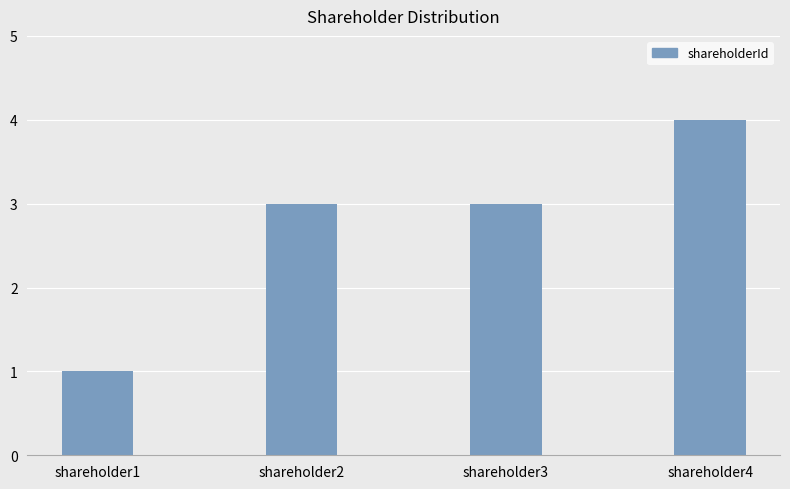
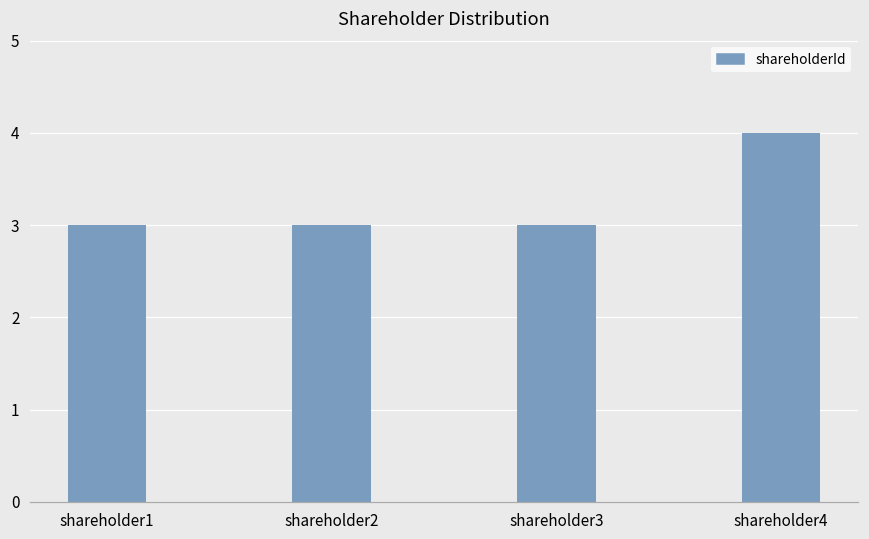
shareholder1: 1 -> 3
